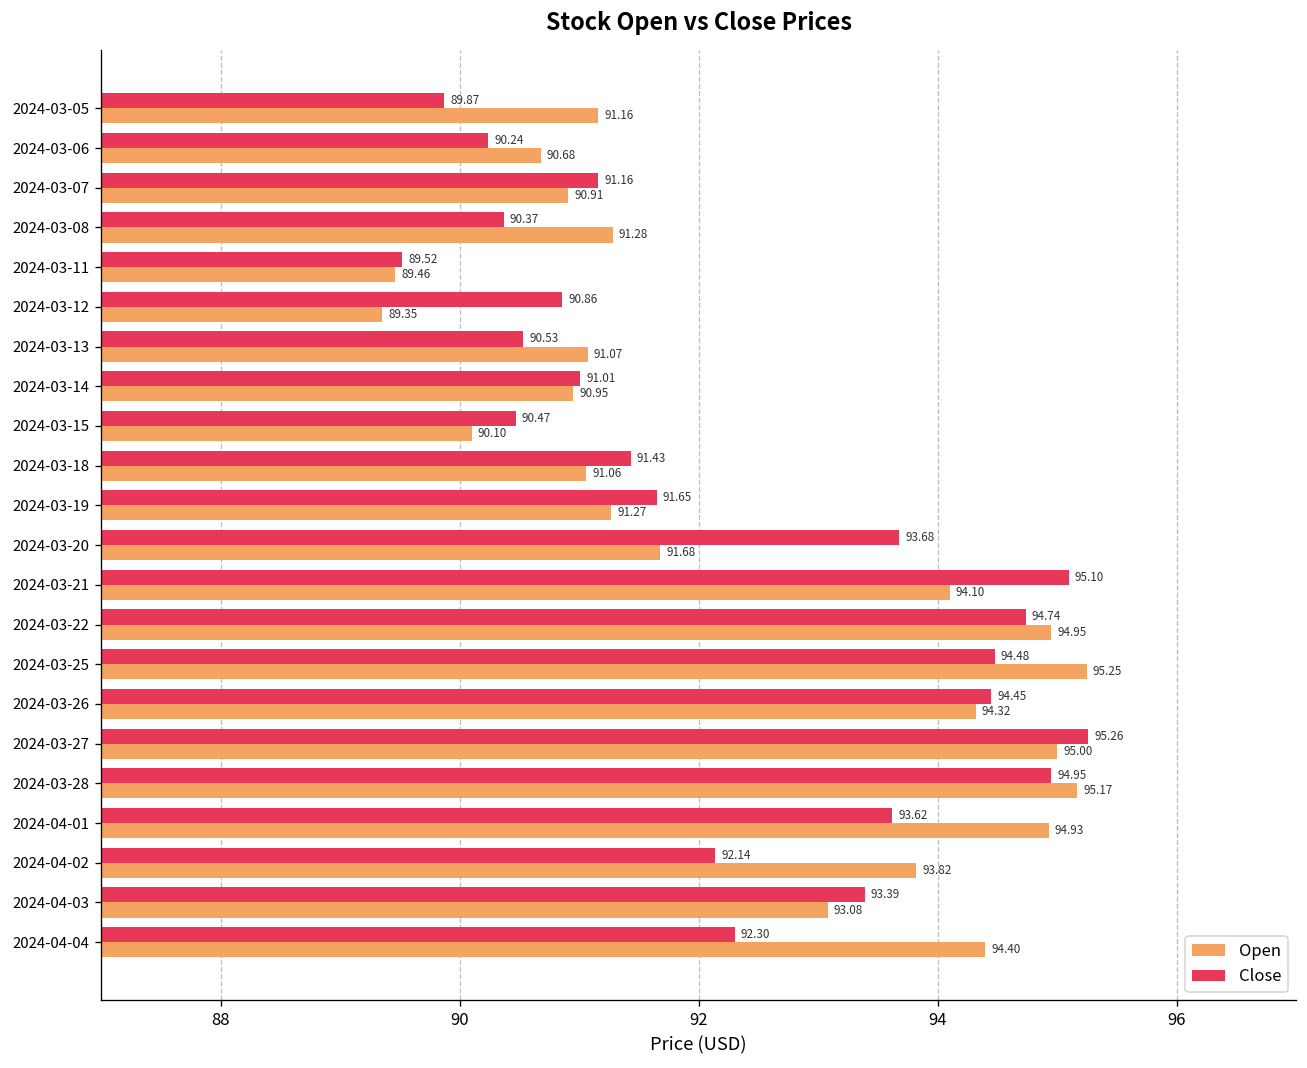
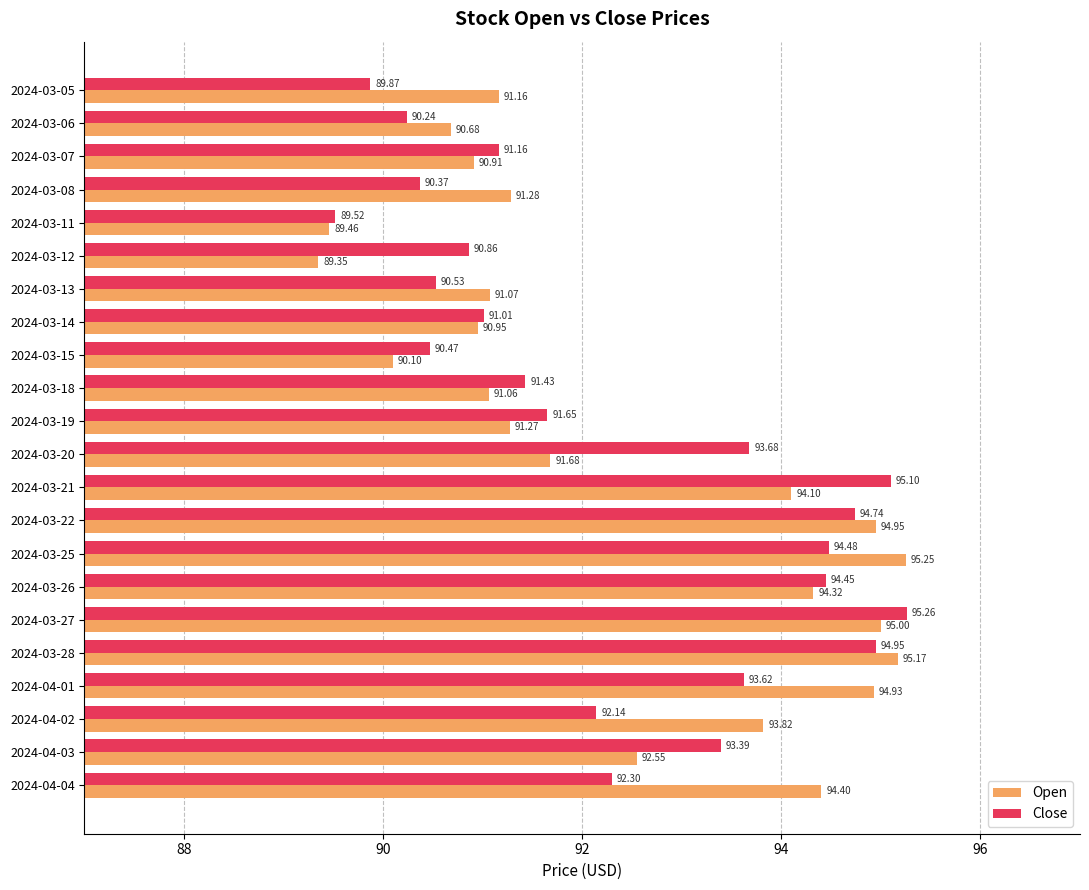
Open, 2024-04-03: 93.08 -> 92.55
